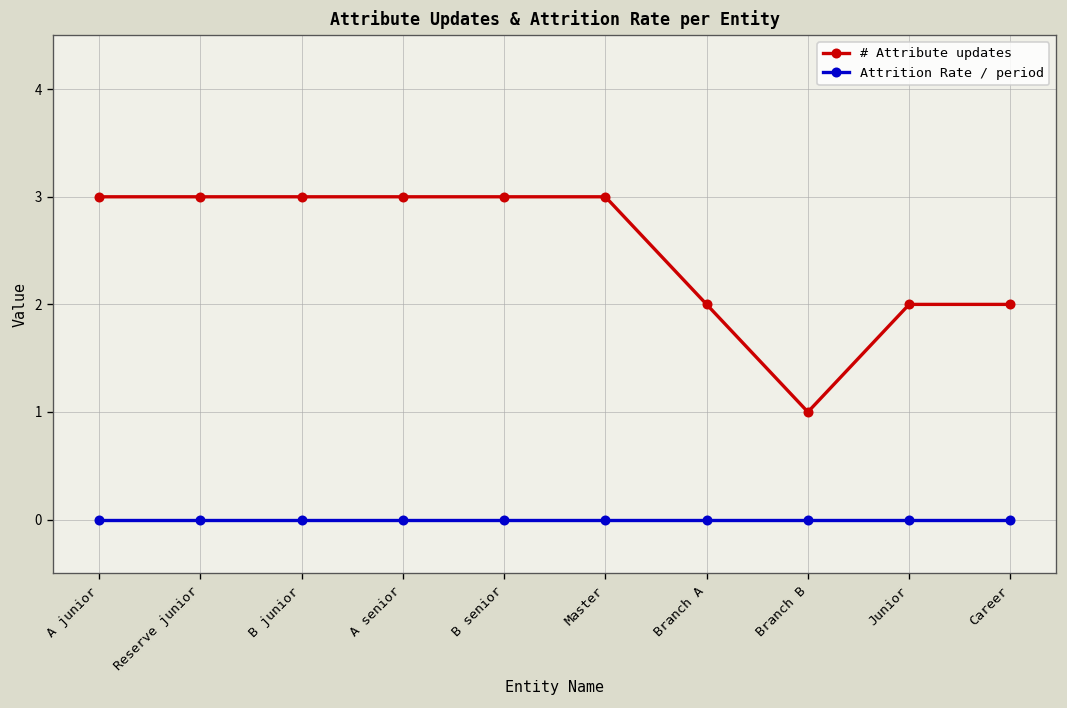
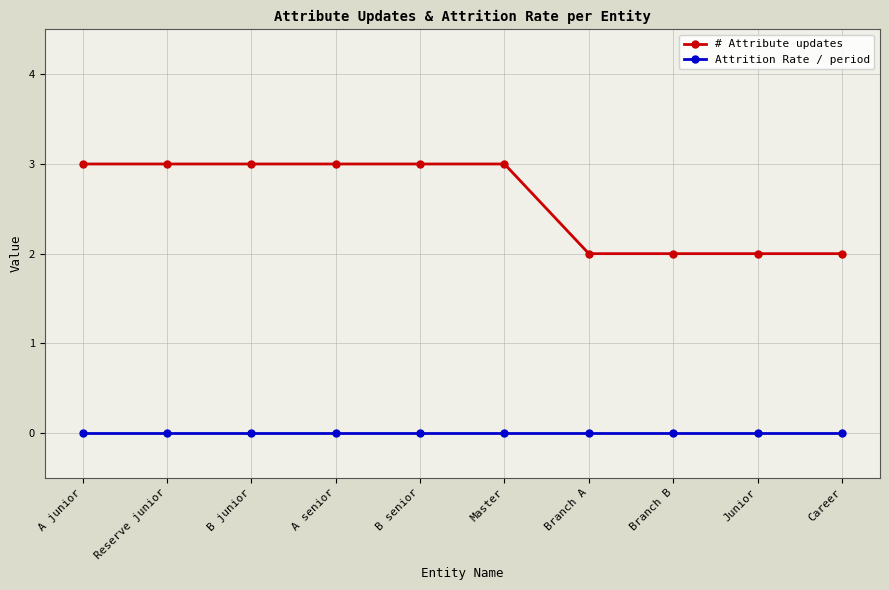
# Attribute updates, Branch B: 1 -> 2
